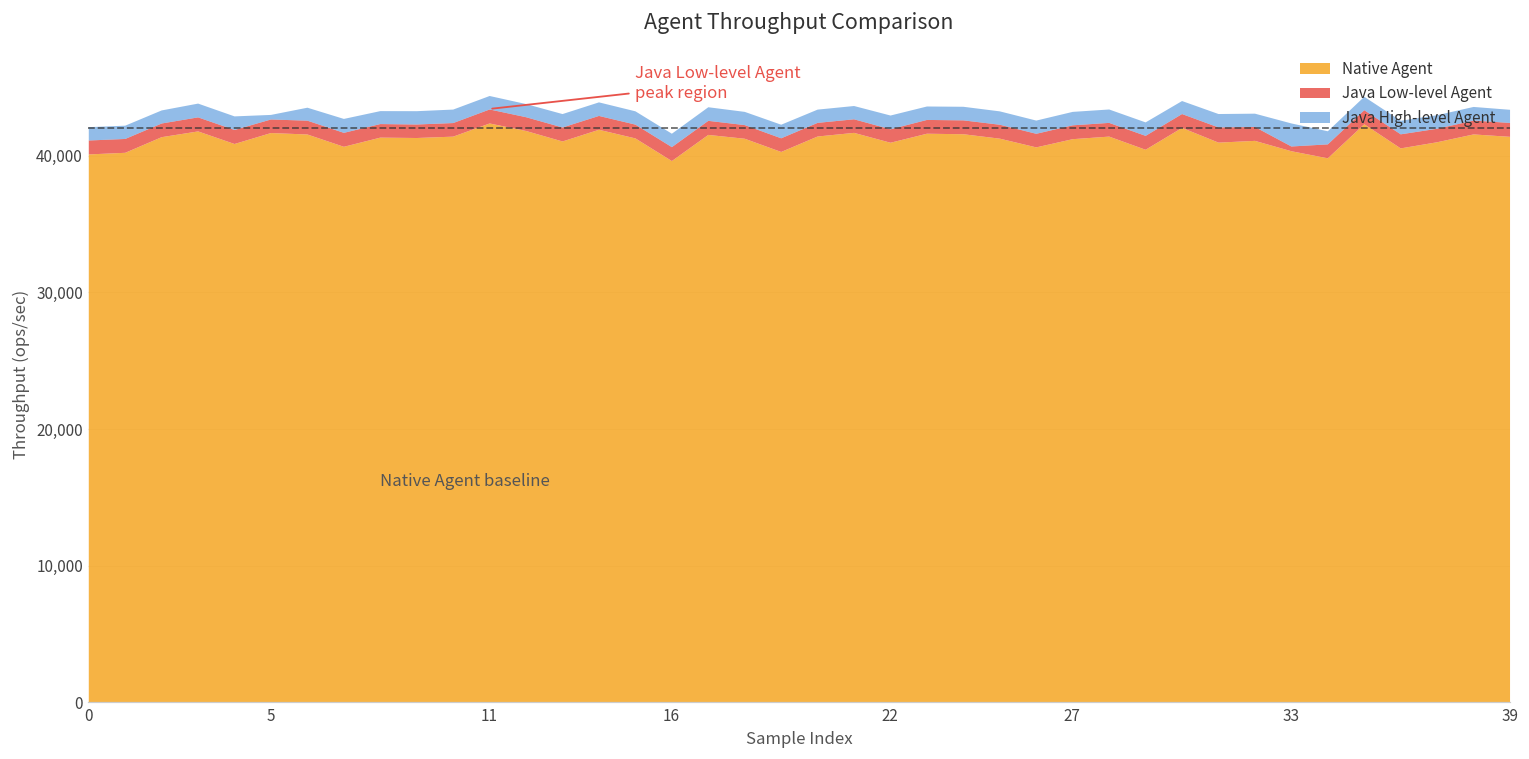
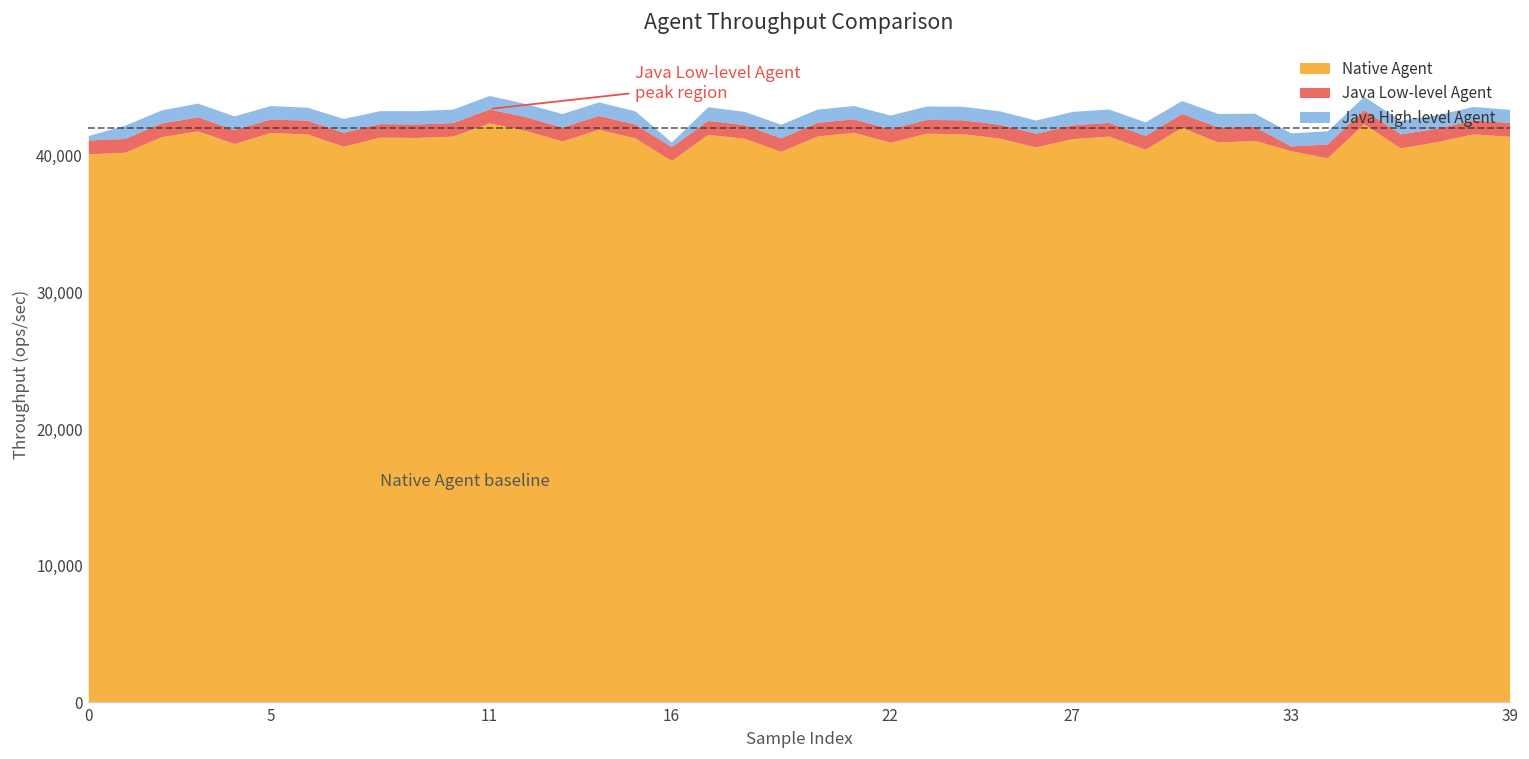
Java High-level Agent, 0: 1,000 -> 300
Java High-level Agent, 5: 300 -> 1,000
Java High-level Agent, 16: 1,000 -> 300
Java High-level Agent, 33: 1,700 -> 1,000
